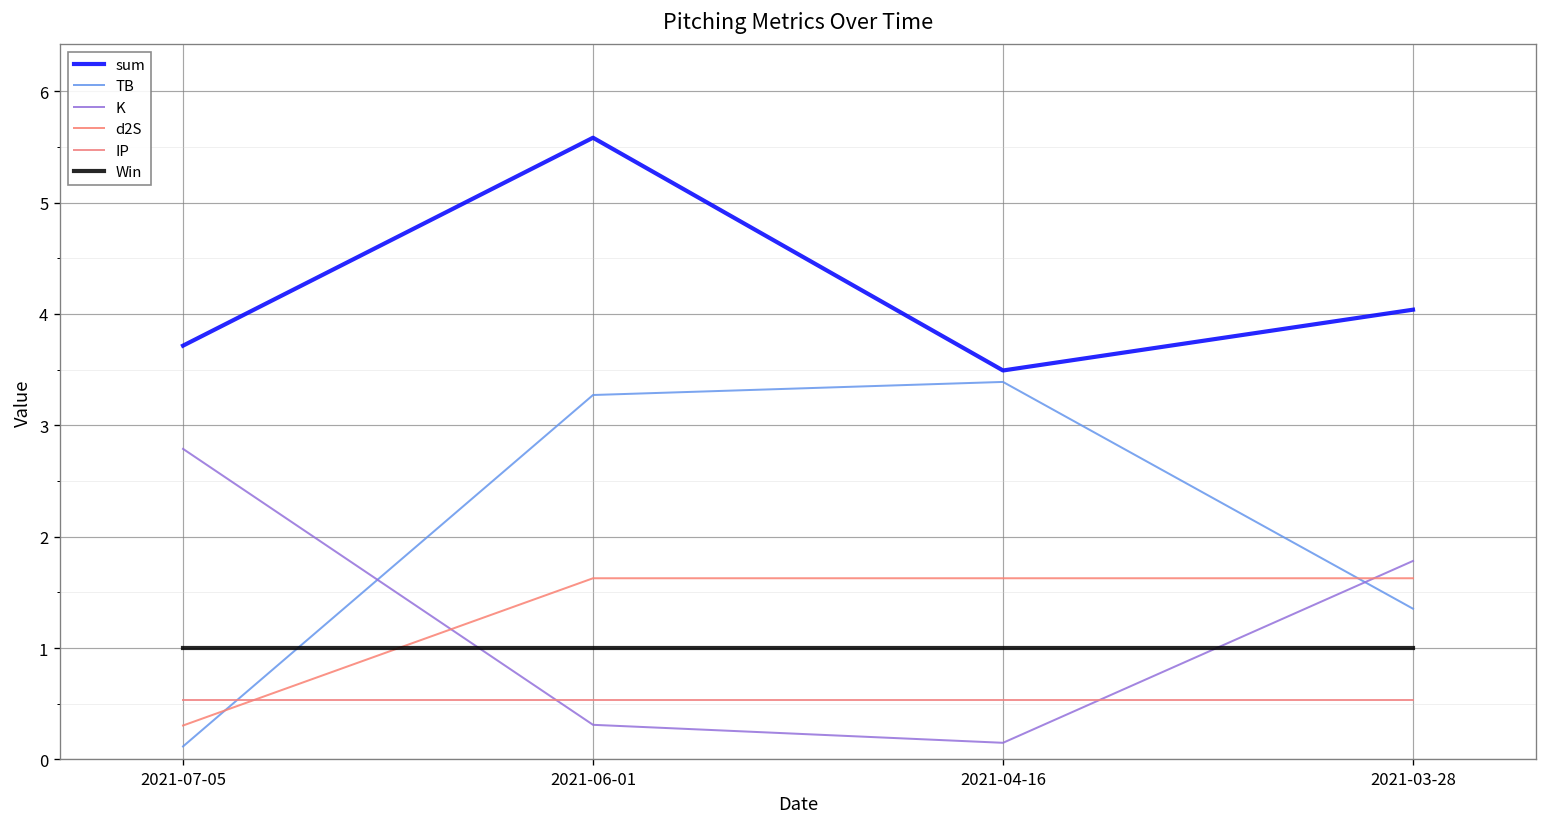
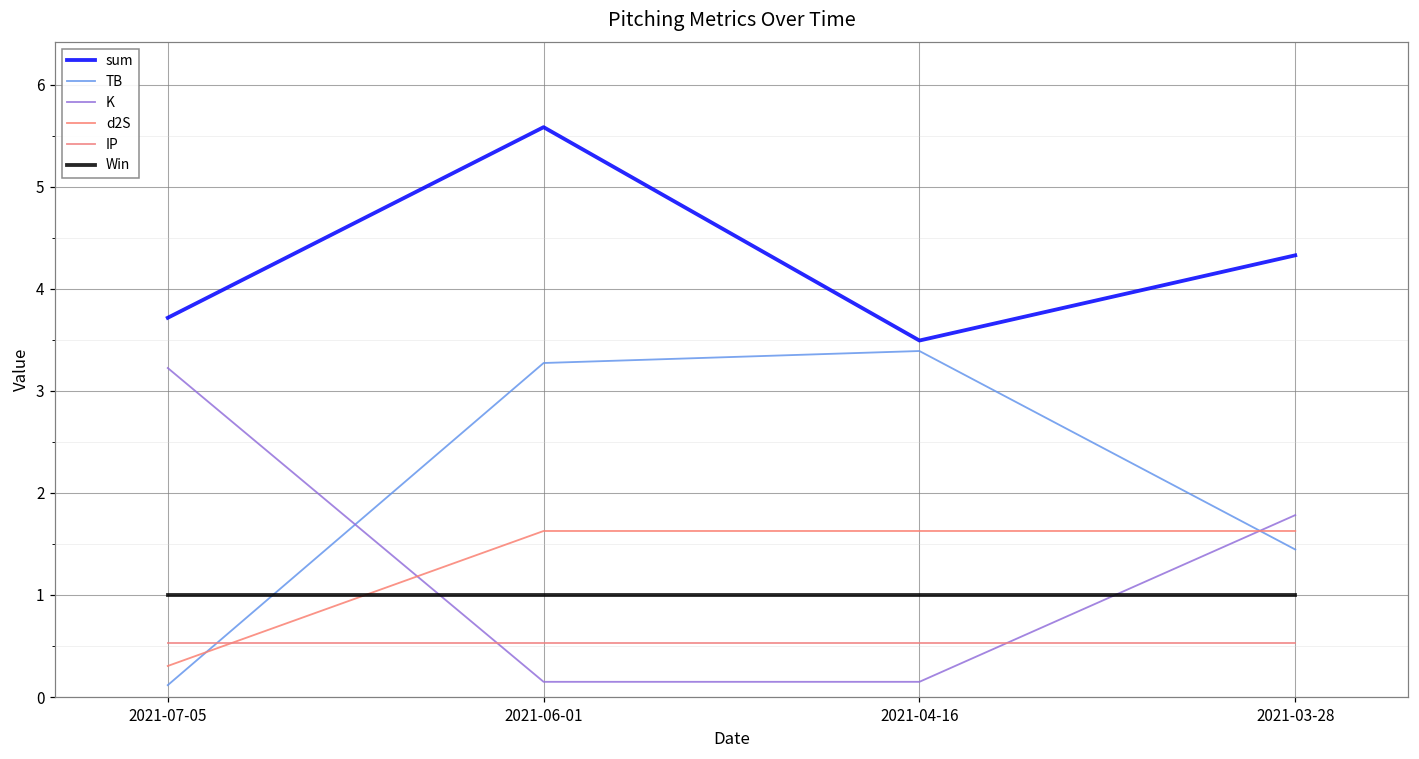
K, 2021-07-05: 2.8 -> 3.2
K, 2021-06-01: 0.3 -> 0.1
sum, 2021-03-28: 4.0 -> 4.3
TB, 2021-03-28: 1.35 -> 1.45
